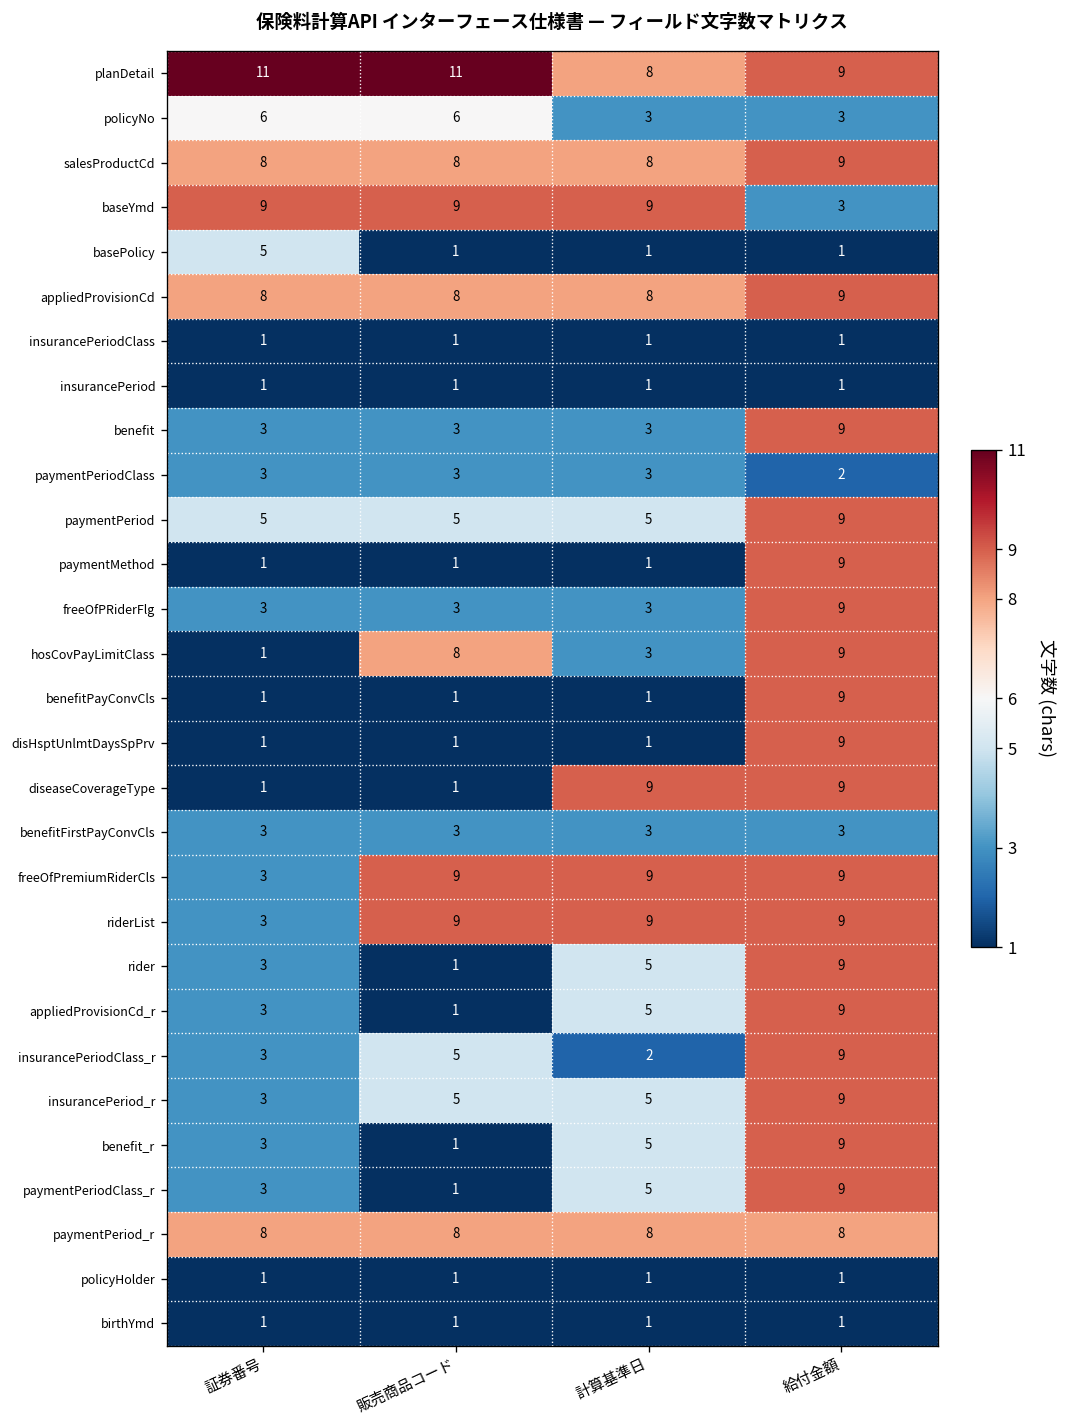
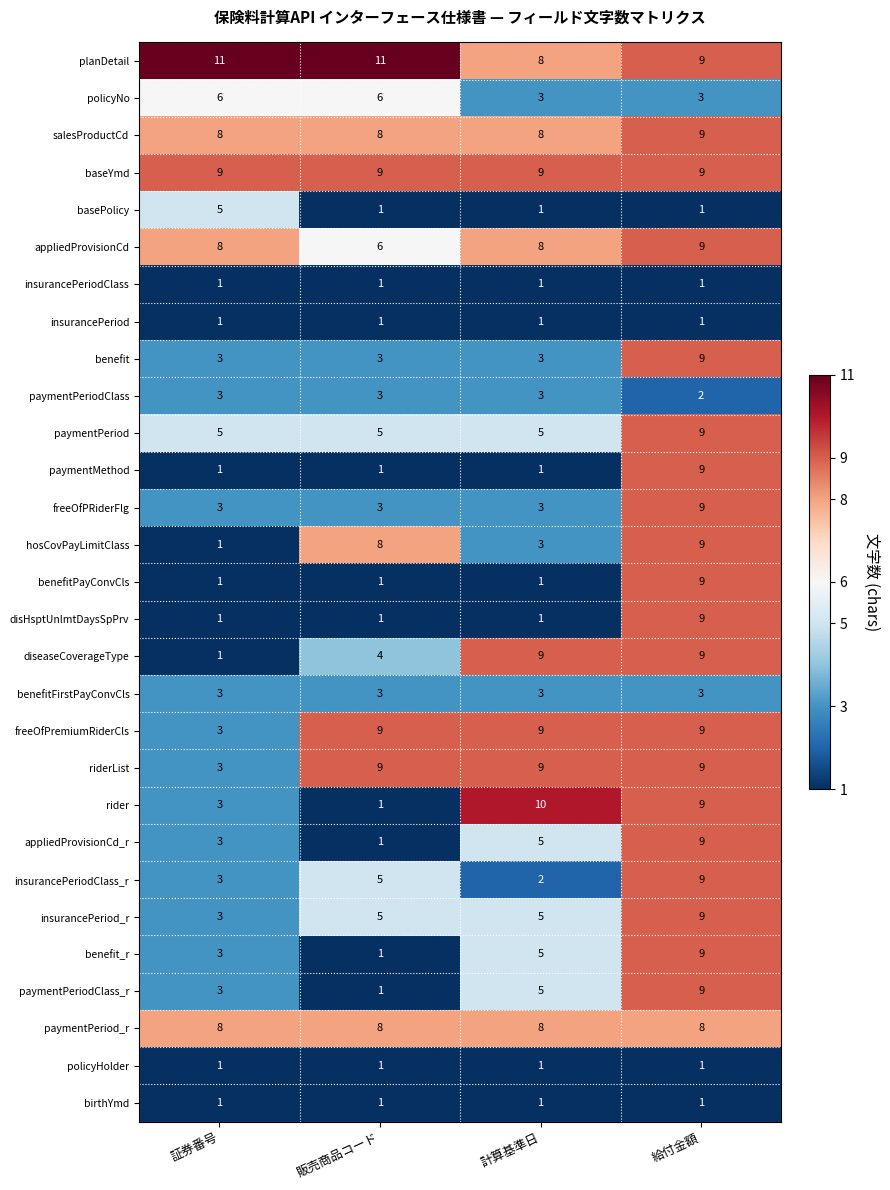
baseYmd, 給付金額: 3 -> 9
appliedProvisionCd, 販売商品コード: 8 -> 6
diseaseCoverageType, 販売商品コード: 1 -> 4
rider, 計算基準日: 5 -> 10
